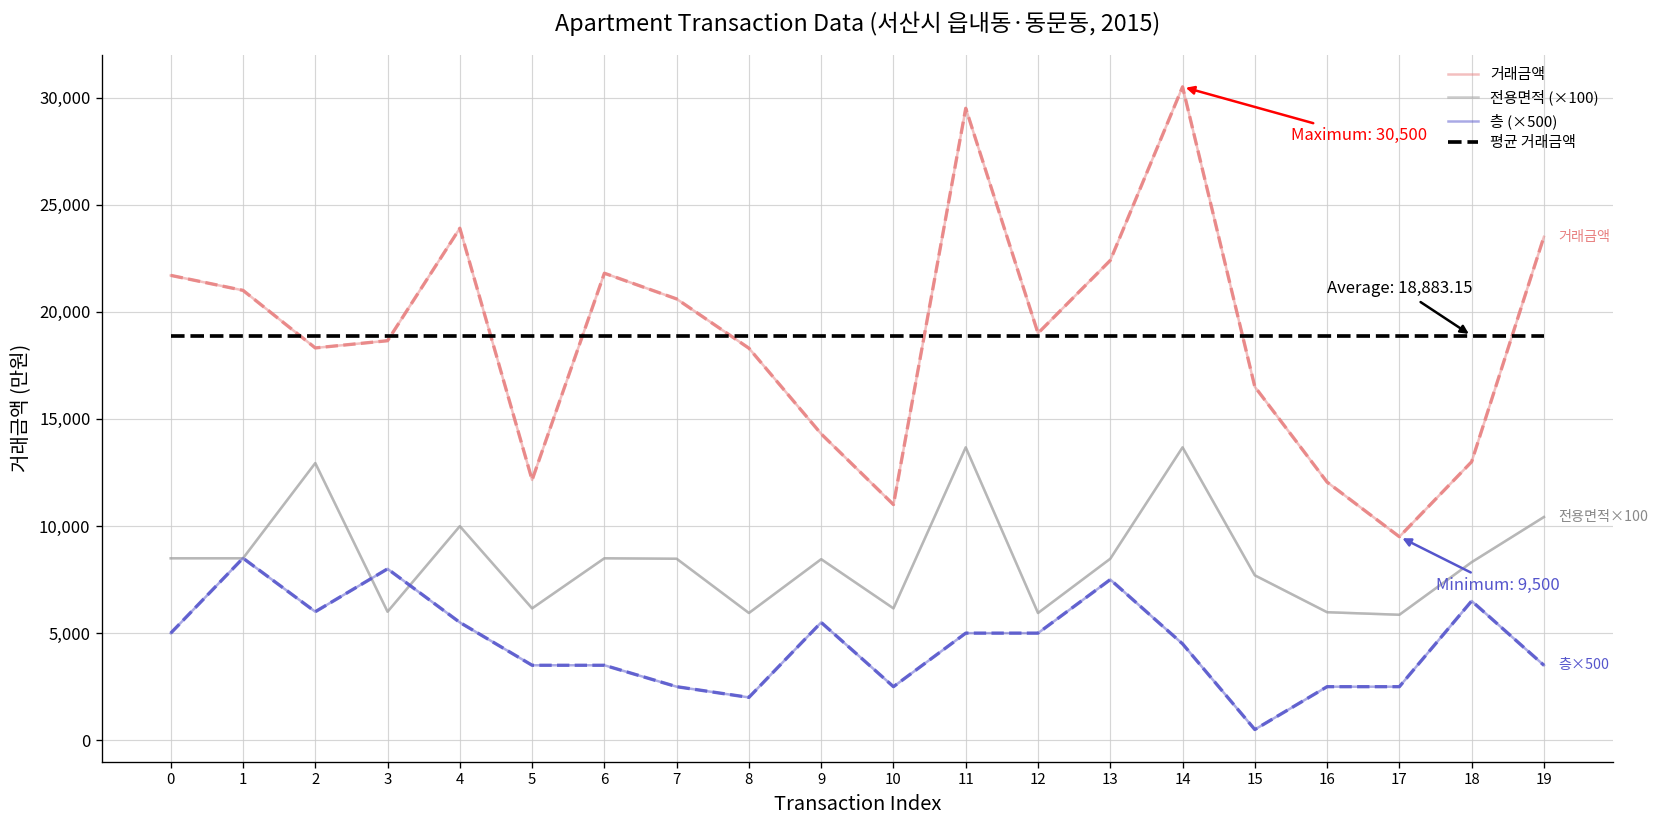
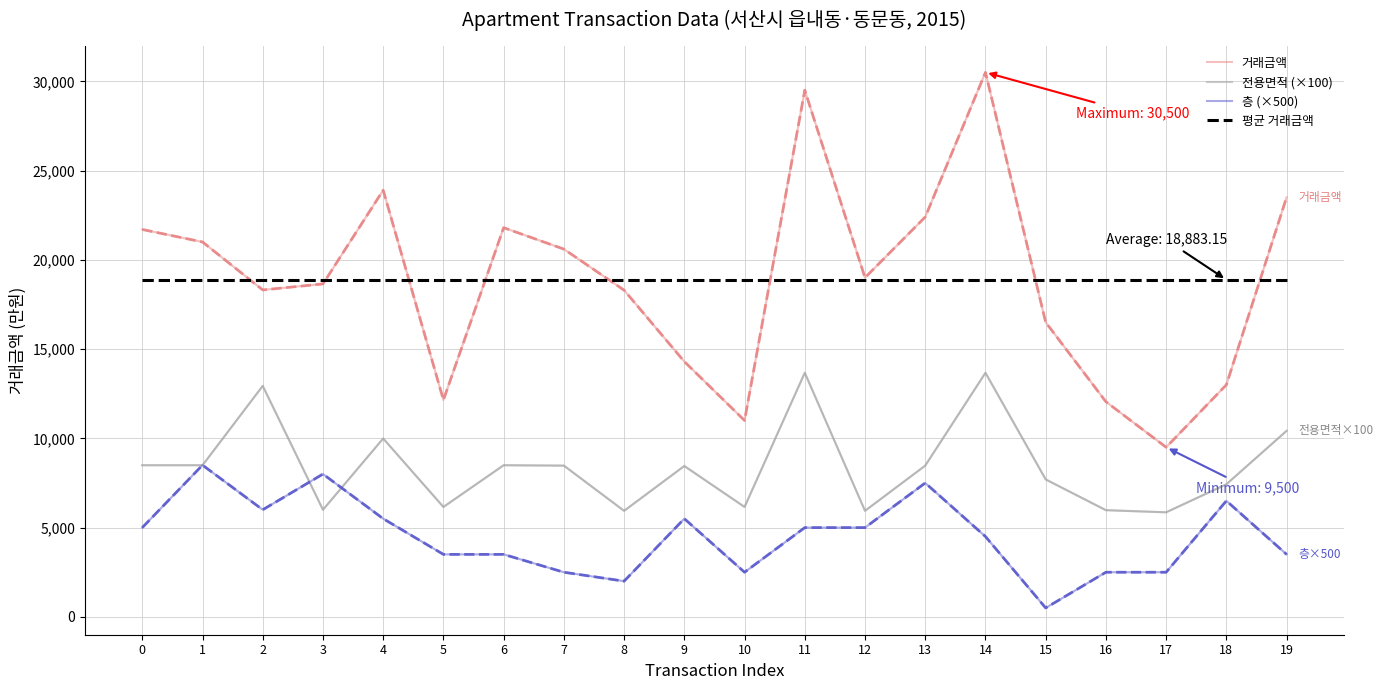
전용면적 (×100), 18: 8,300 -> 7,400
